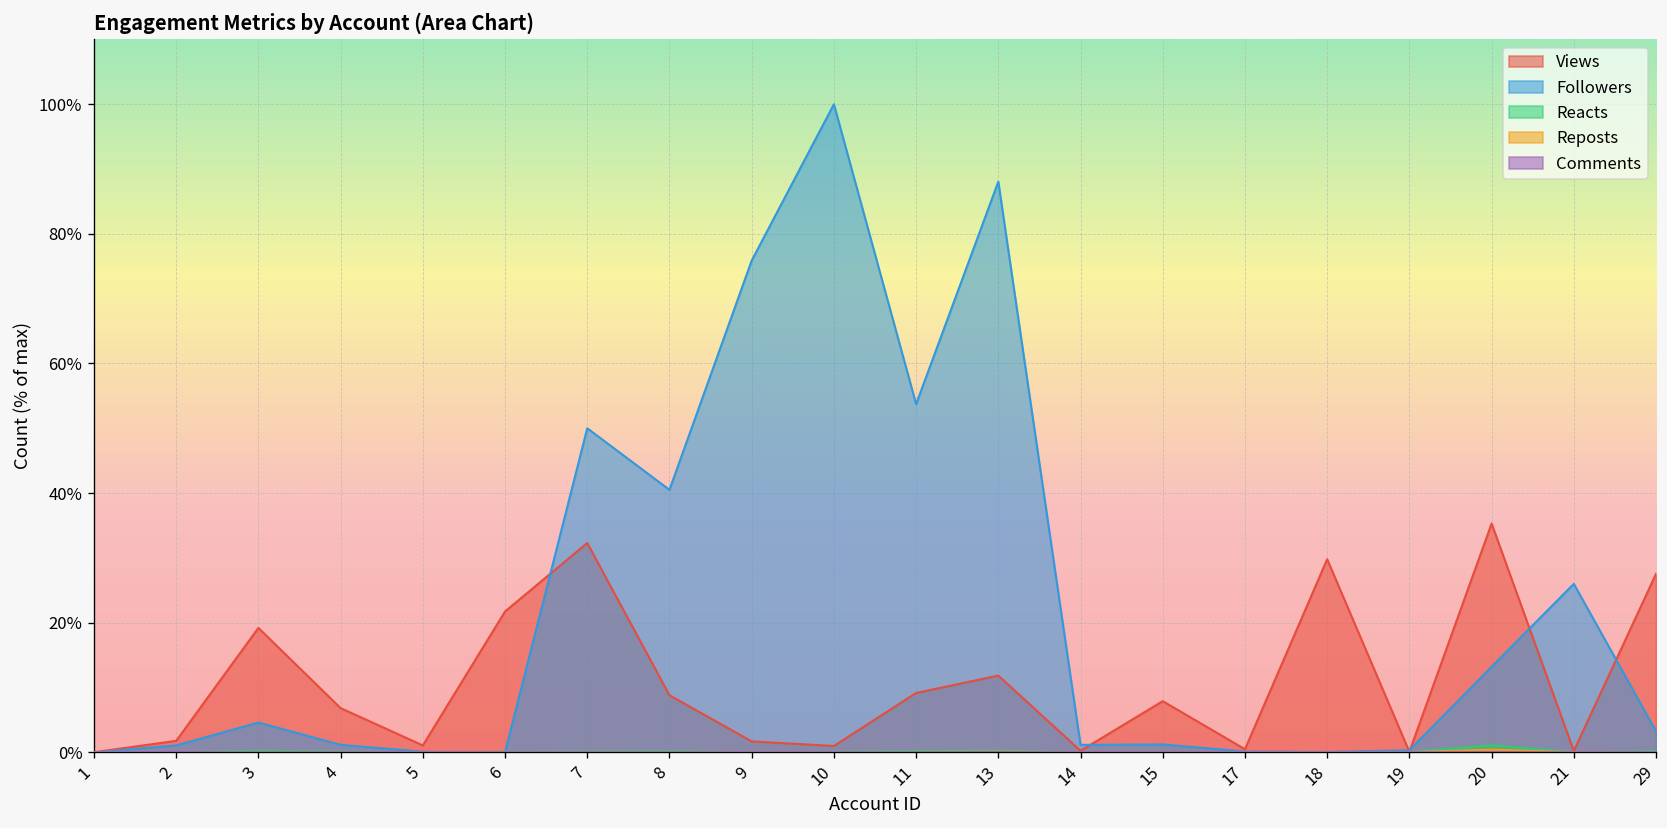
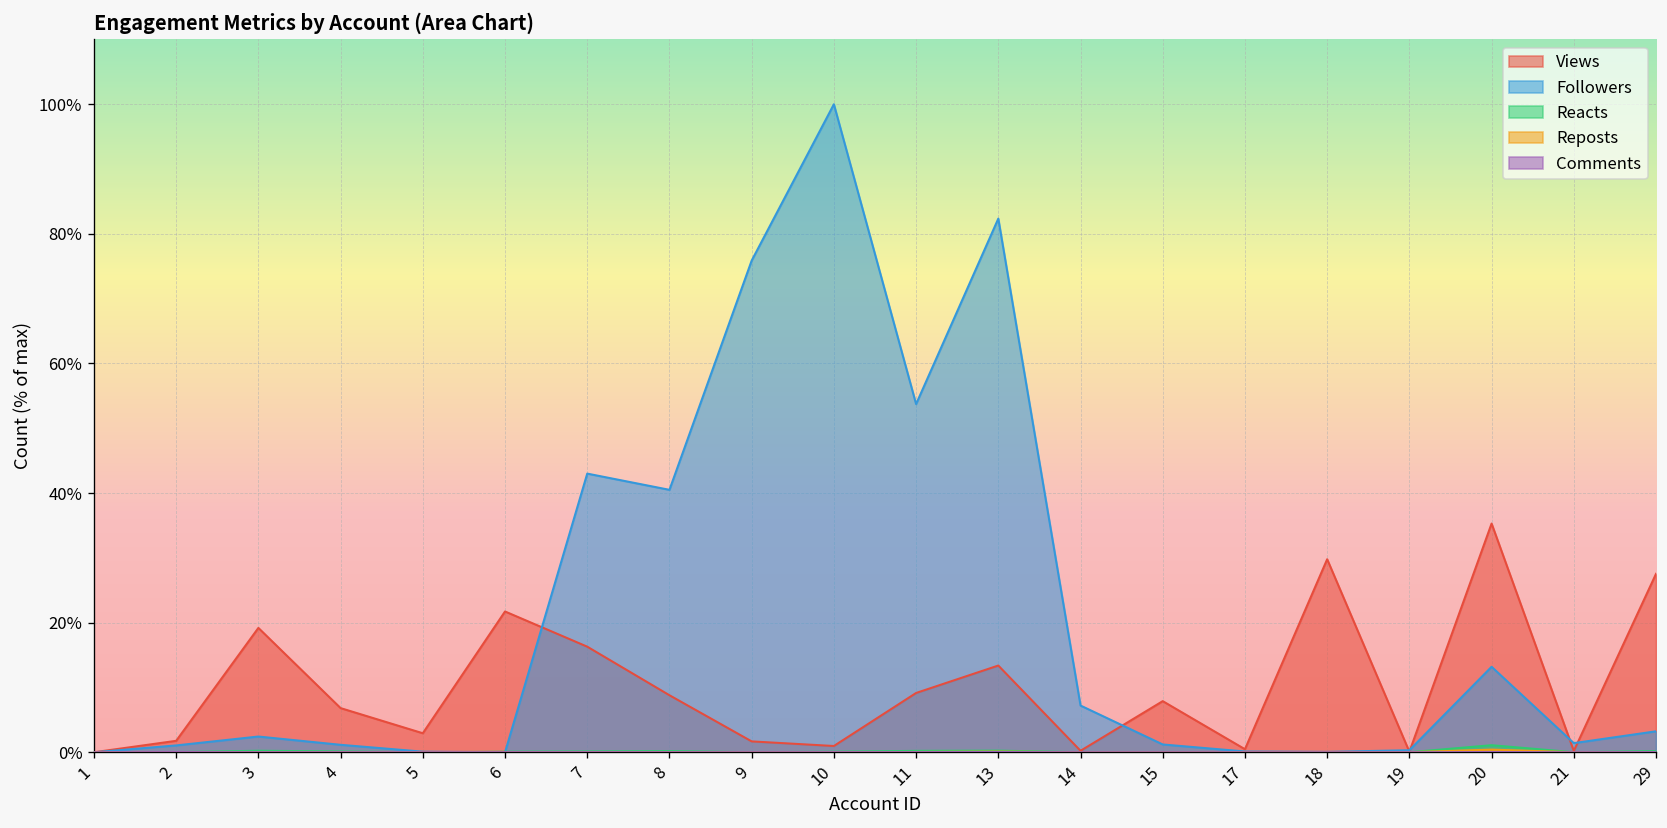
Followers, 3: 5% -> 2%
Views, 5: 1% -> 3%
Views, 7: 32% -> 16%
Followers, 7: 50% -> 43%
Views, 13: 12% -> 13%
Followers, 13: 88% -> 82%
Followers, 14: 1% -> 7%
Followers, 21: 26% -> 1%
